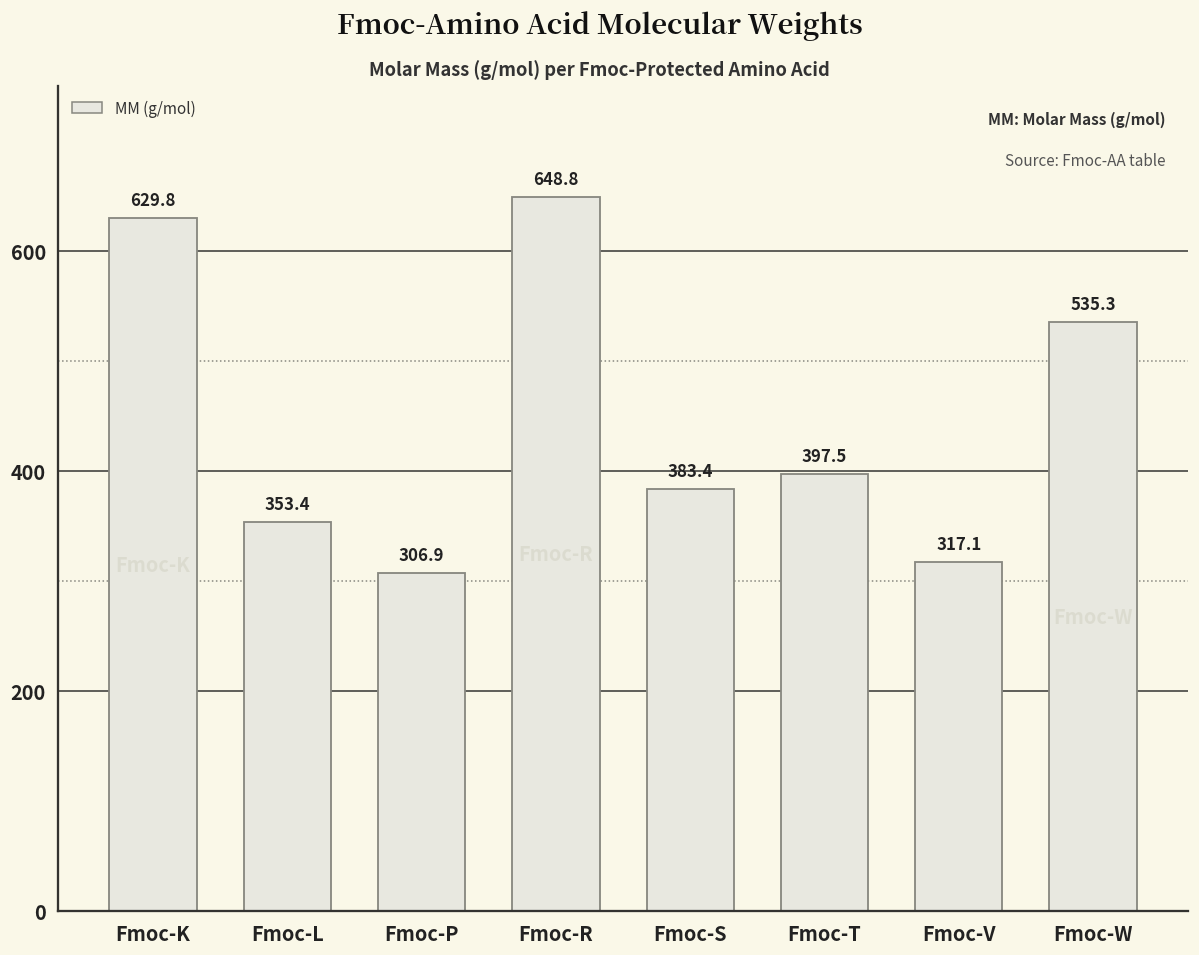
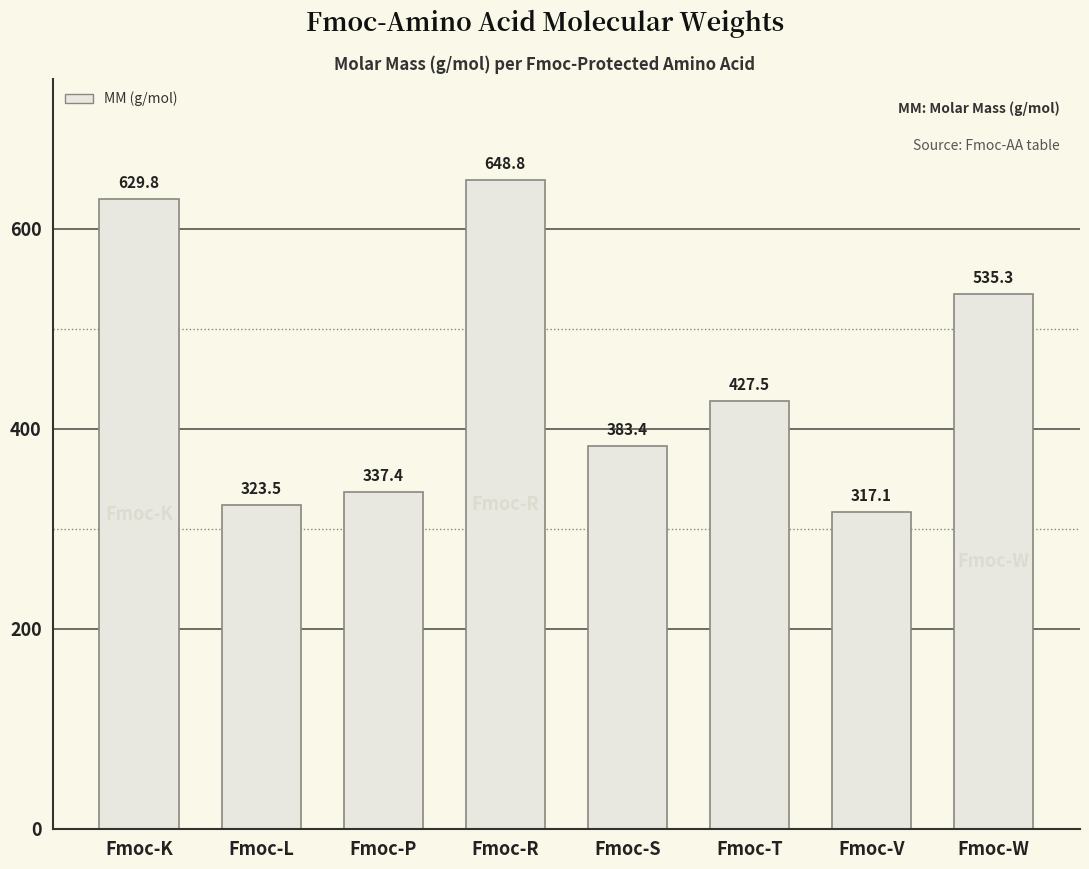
Fmoc-L: 353.4 -> 323.5
Fmoc-P: 306.9 -> 337.4
Fmoc-T: 397.5 -> 427.5
